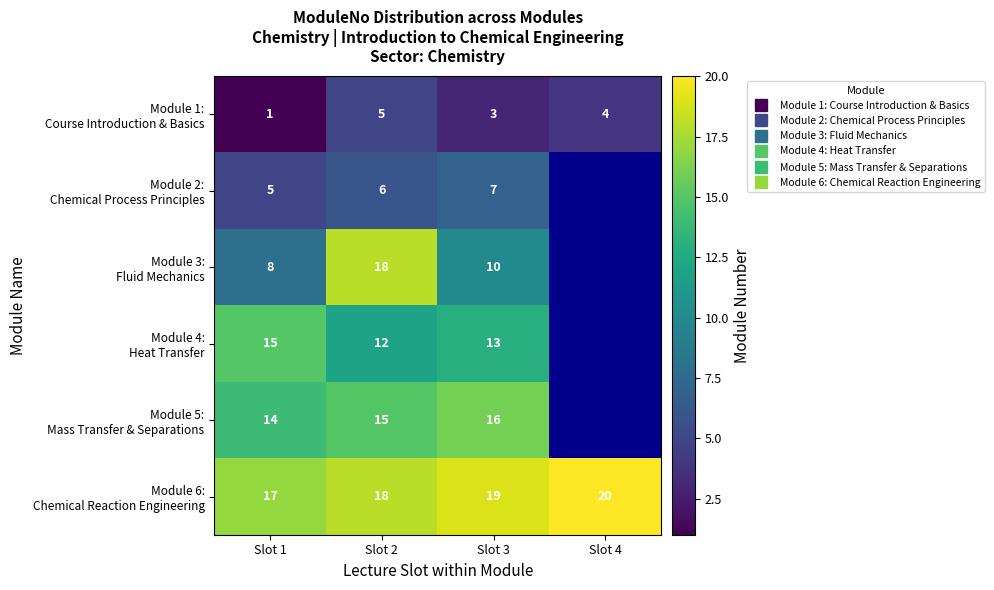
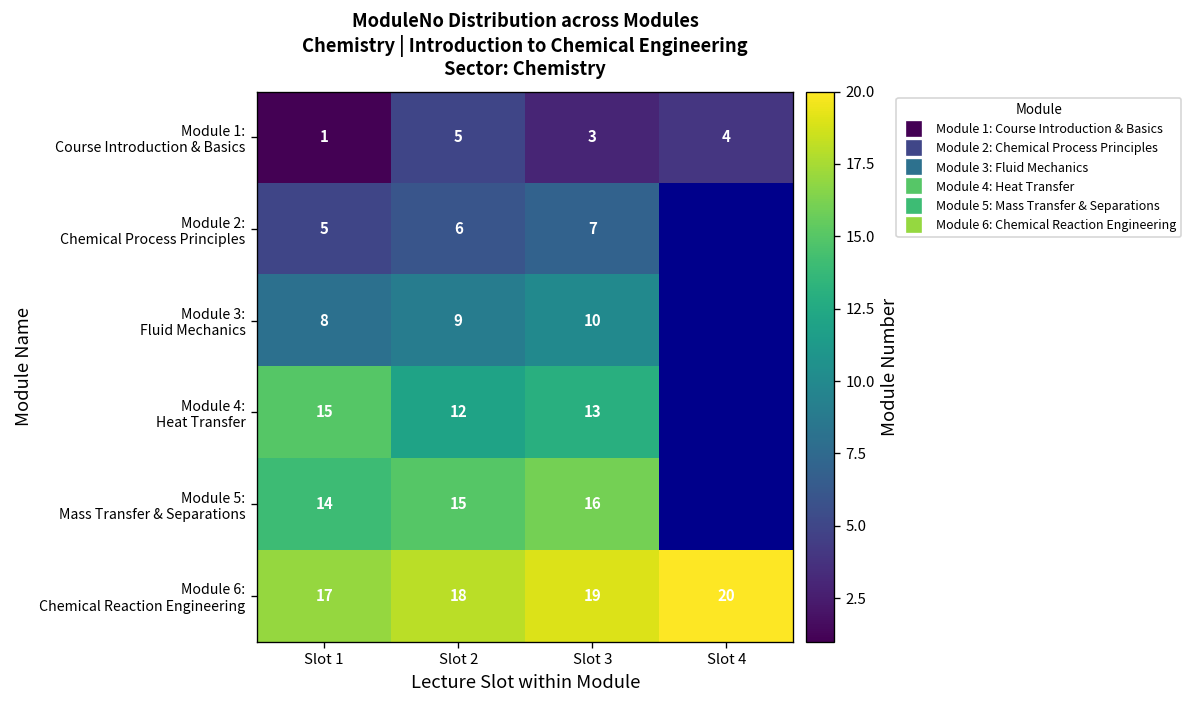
Module 3: Fluid Mechanics, Slot 2: 18 -> 9
